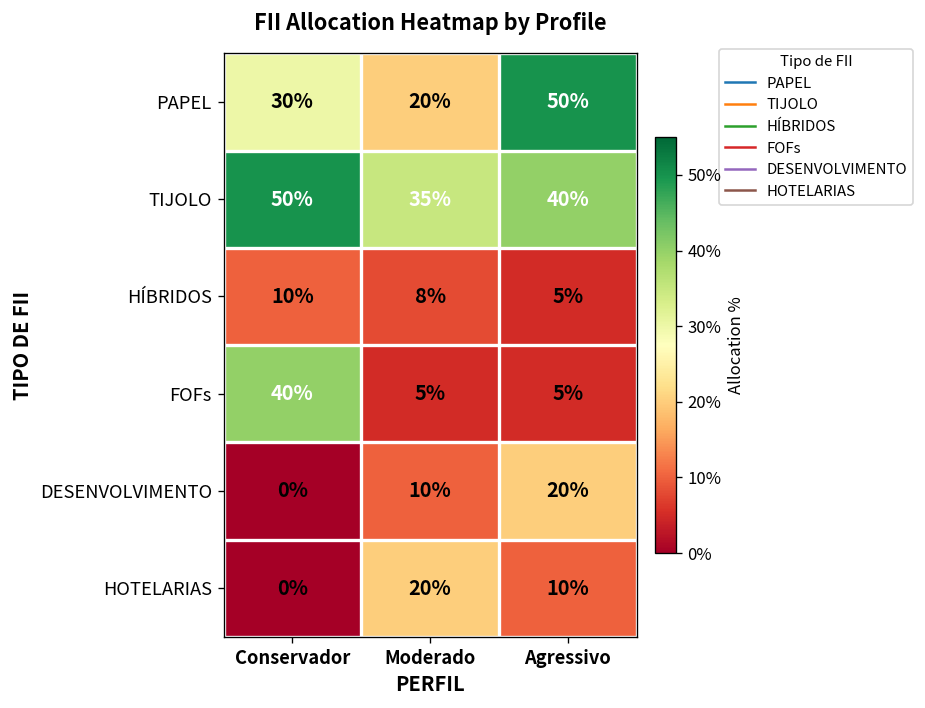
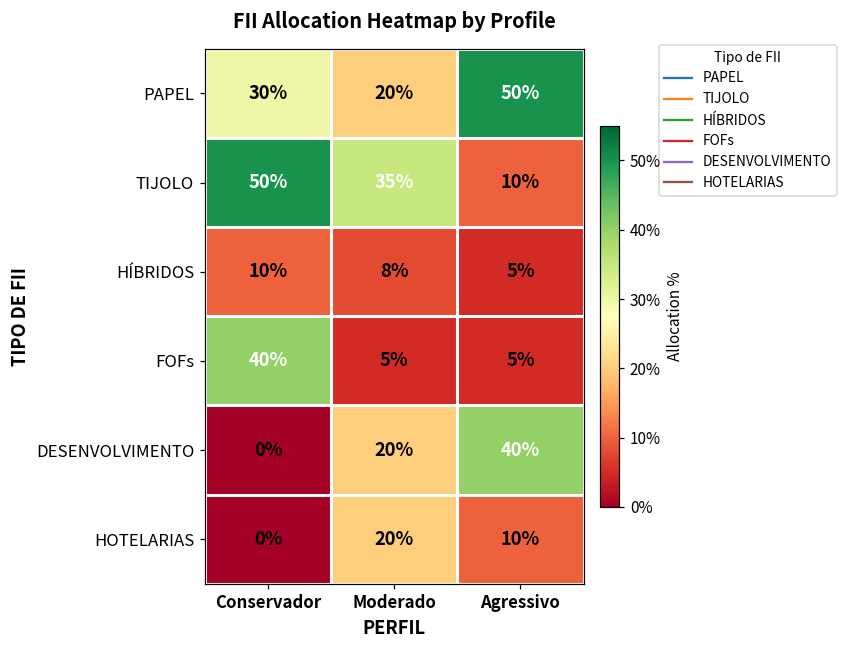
TIJOLO, Agressivo: 40% -> 10%
DESENVOLVIMENTO, Moderado: 10% -> 20%
DESENVOLVIMENTO, Agressivo: 20% -> 40%
